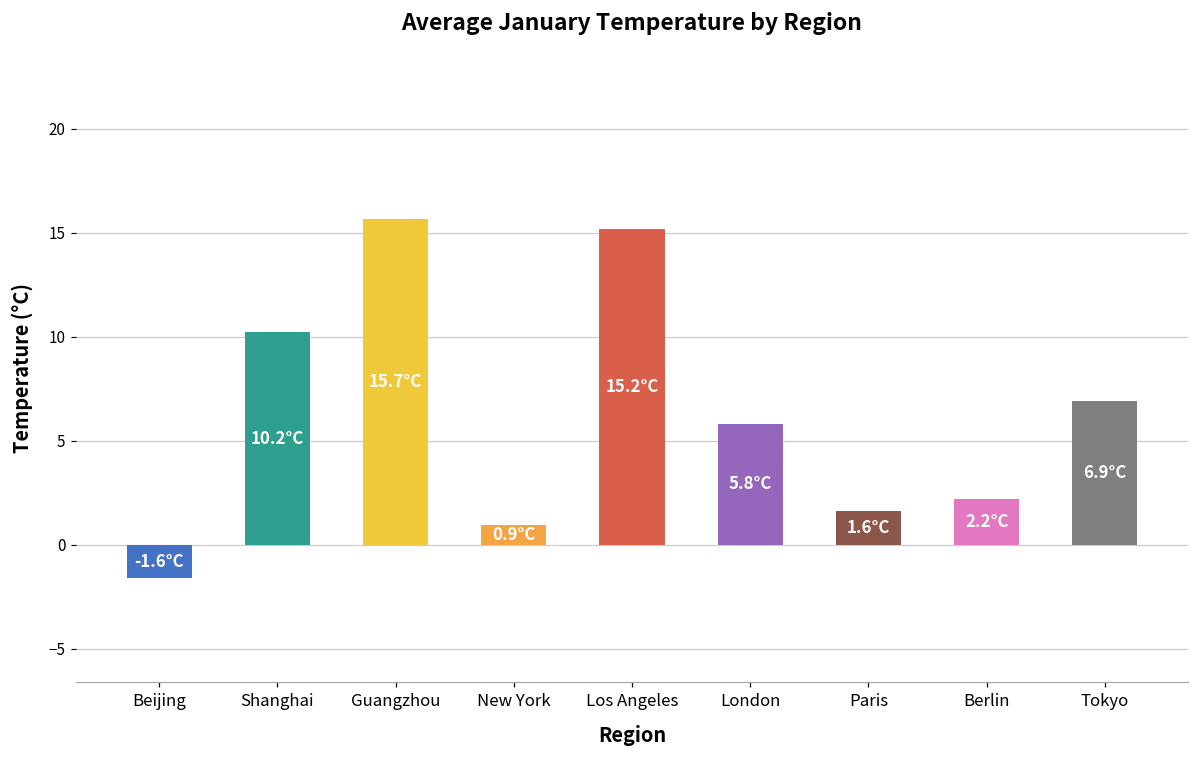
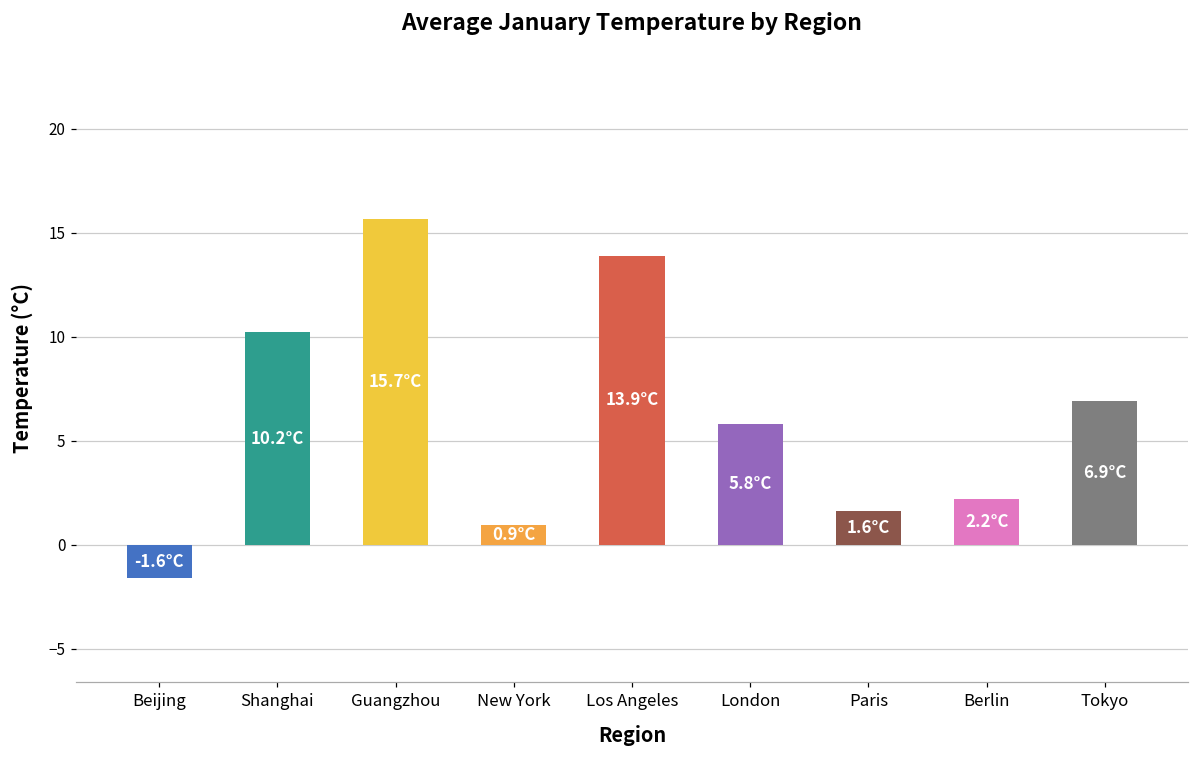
Los Angeles: 15.2°C -> 13.9°C
